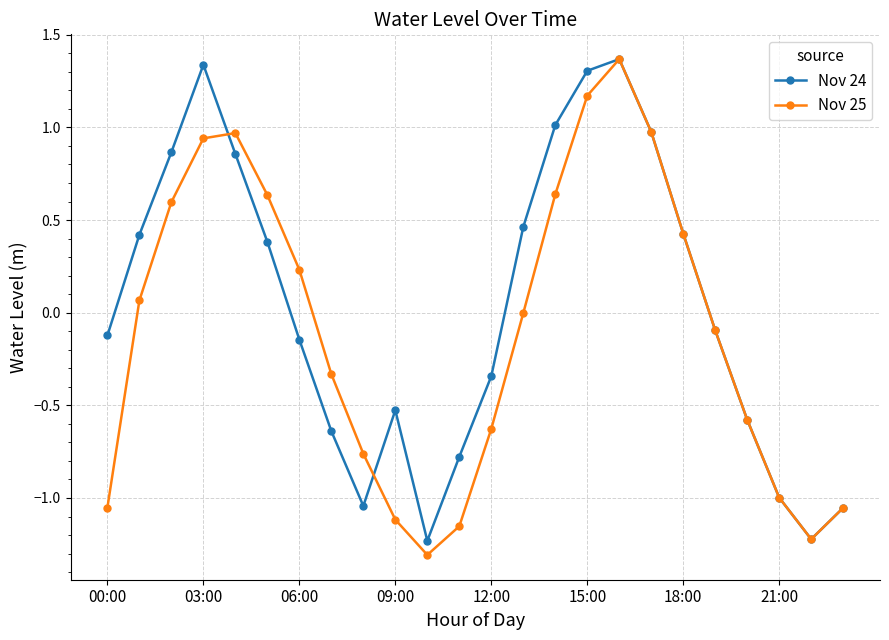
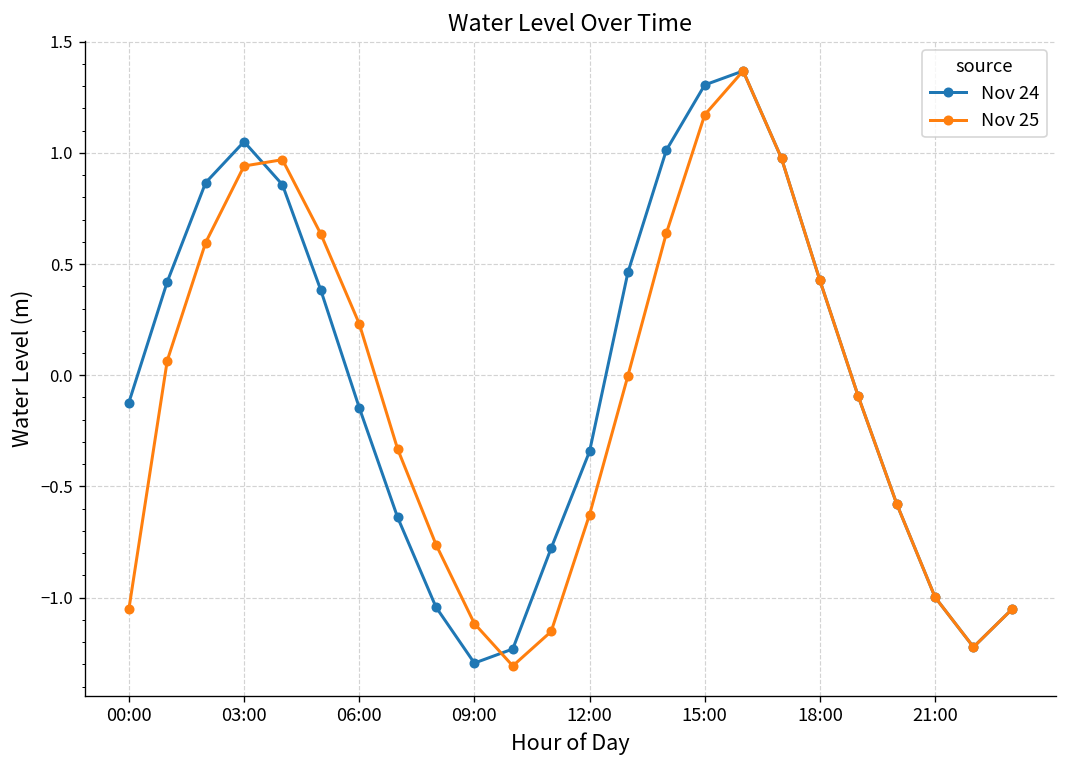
Nov 24, 03:00: 1.34 -> 1.05
Nov 24, 09:00: -0.53 -> -1.29
